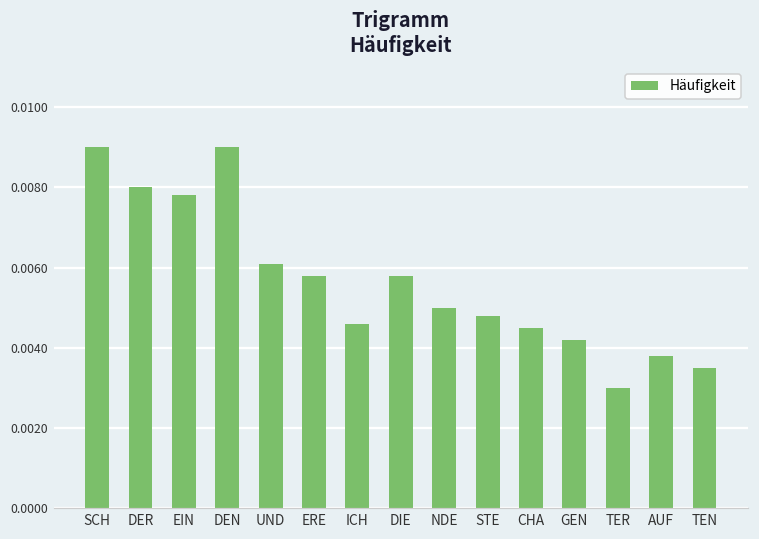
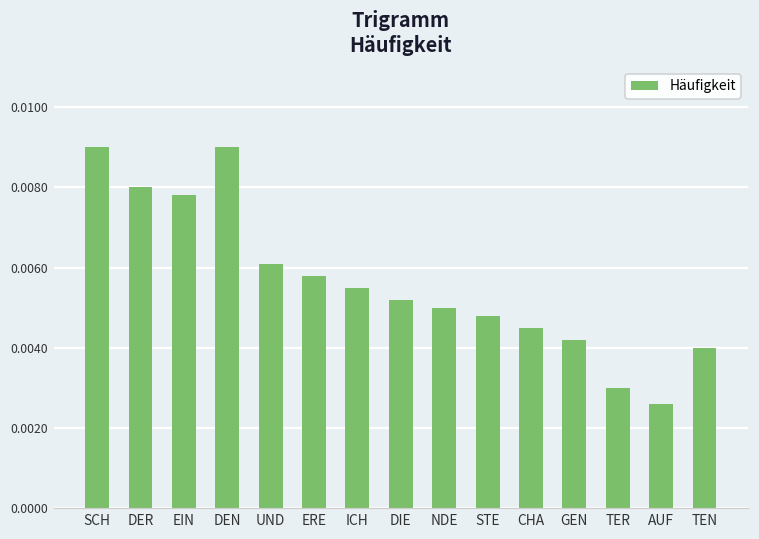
ICH: 0.0046 -> 0.0055
DIE: 0.0058 -> 0.0052
AUF: 0.0038 -> 0.0026
TEN: 0.0035 -> 0.0040
